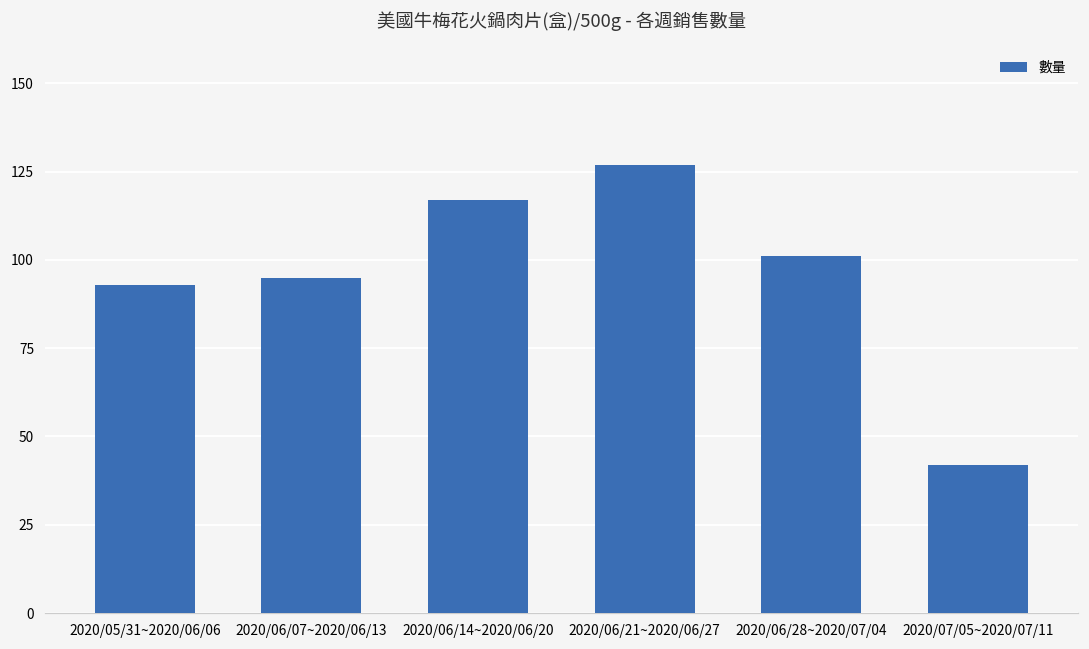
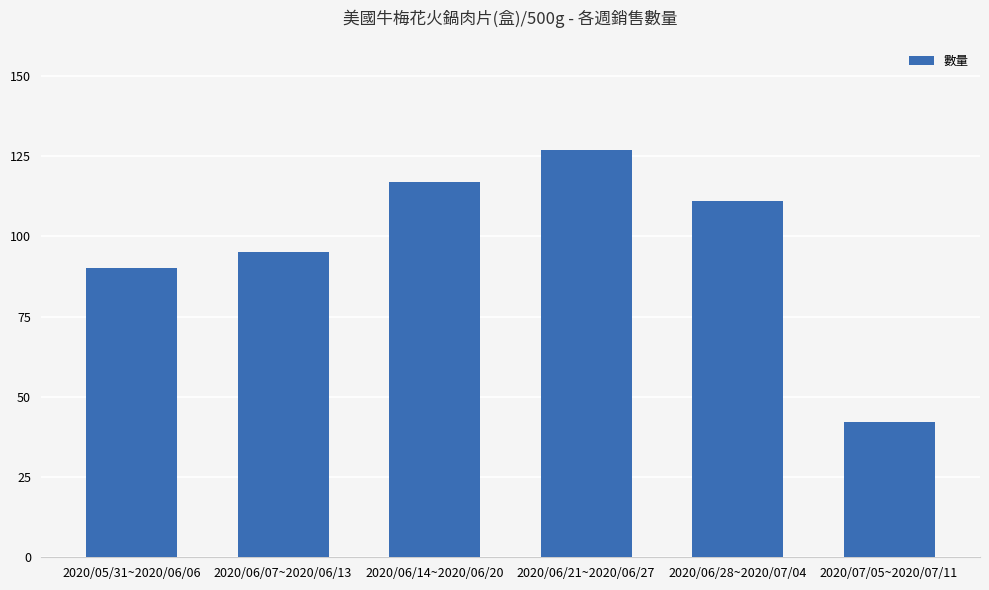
2020/05/31~2020/06/06: 93 -> 90
2020/06/28~2020/07/04: 101 -> 111
